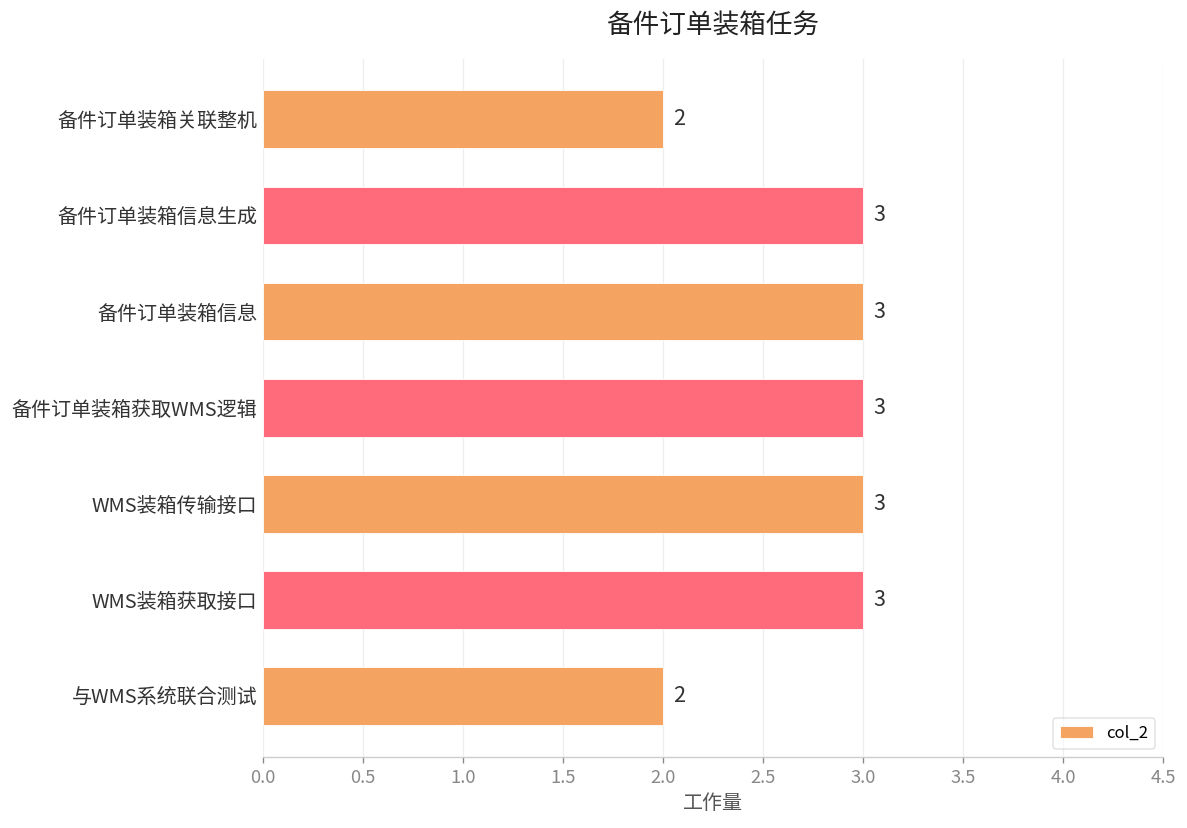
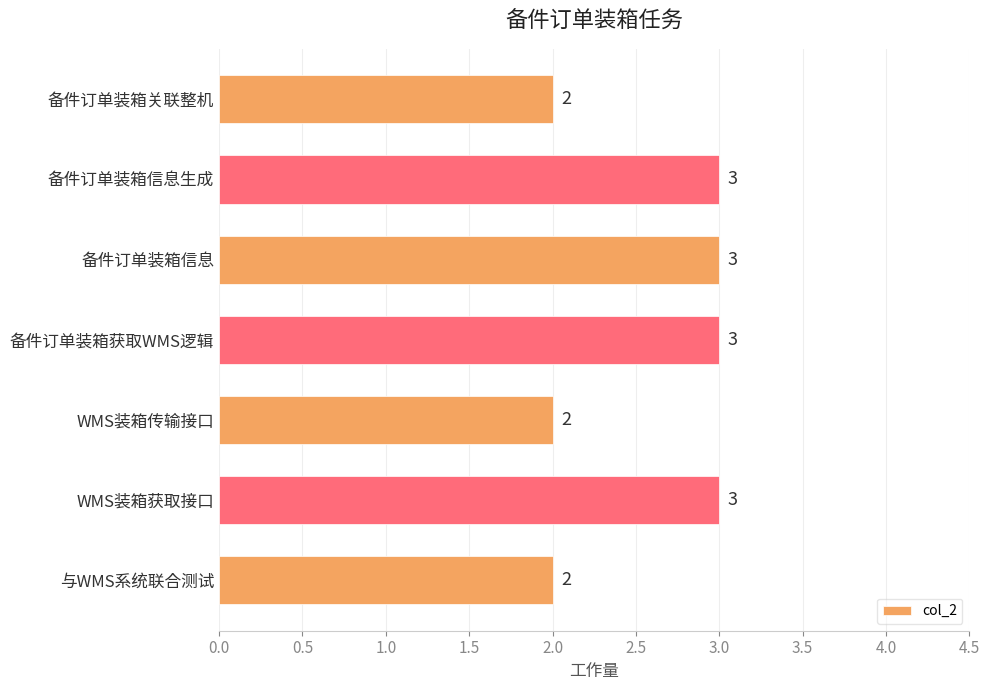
WMS装箱传输接口: 3 -> 2
